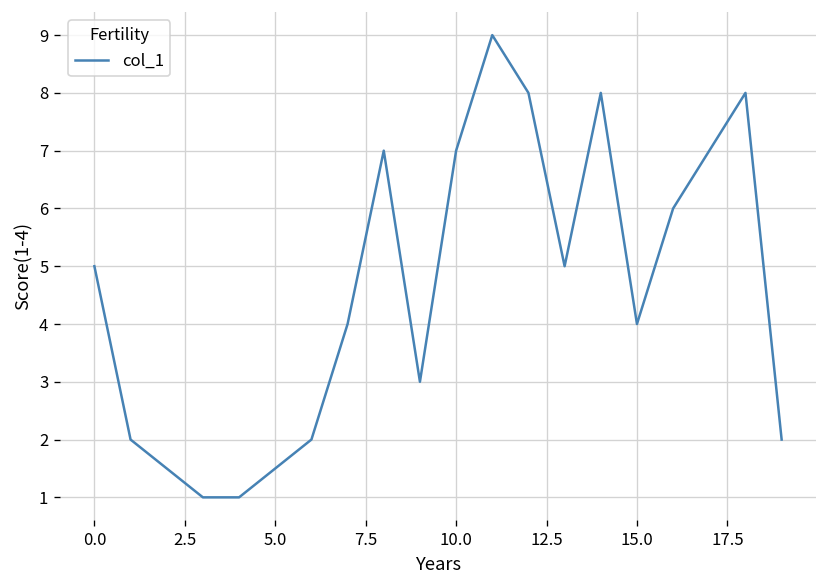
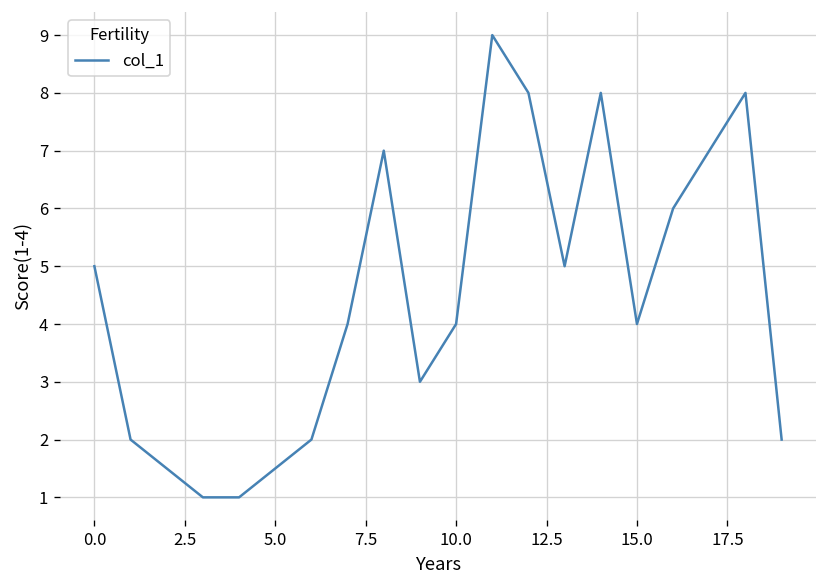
10.0: 7 -> 4
